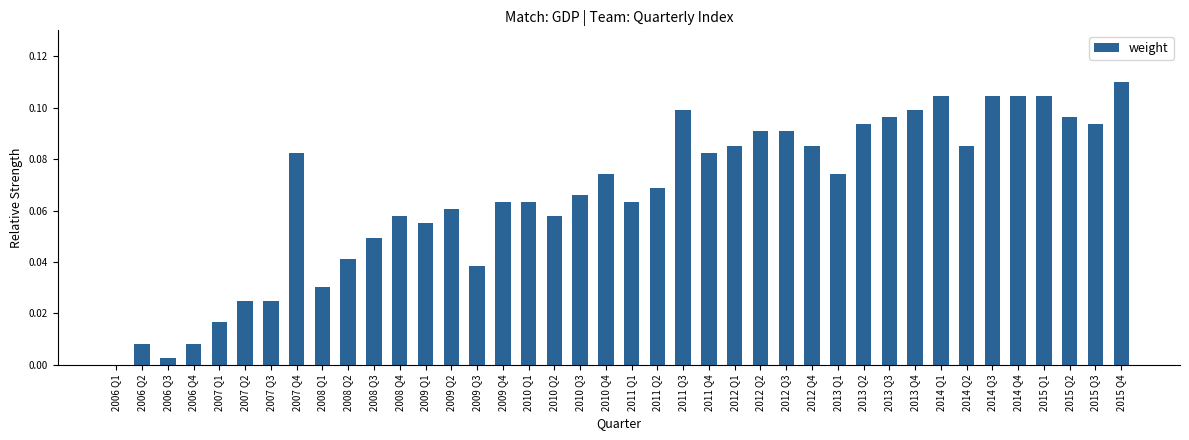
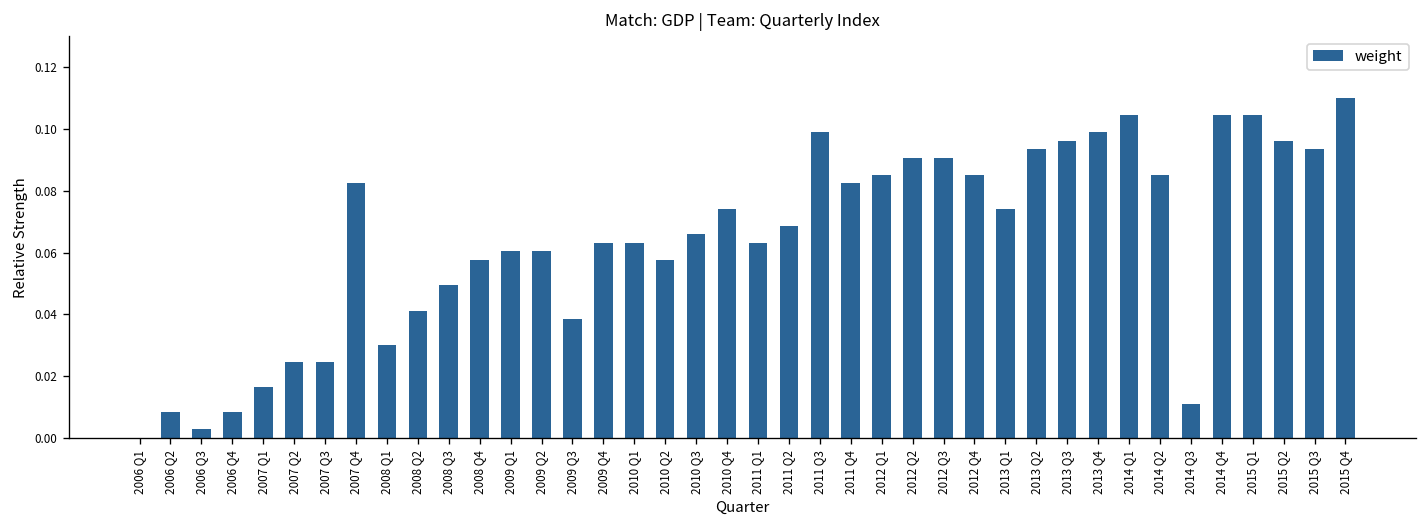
2009 Q1: 0.055 -> 0.061
2014 Q3: 0.105 -> 0.011
